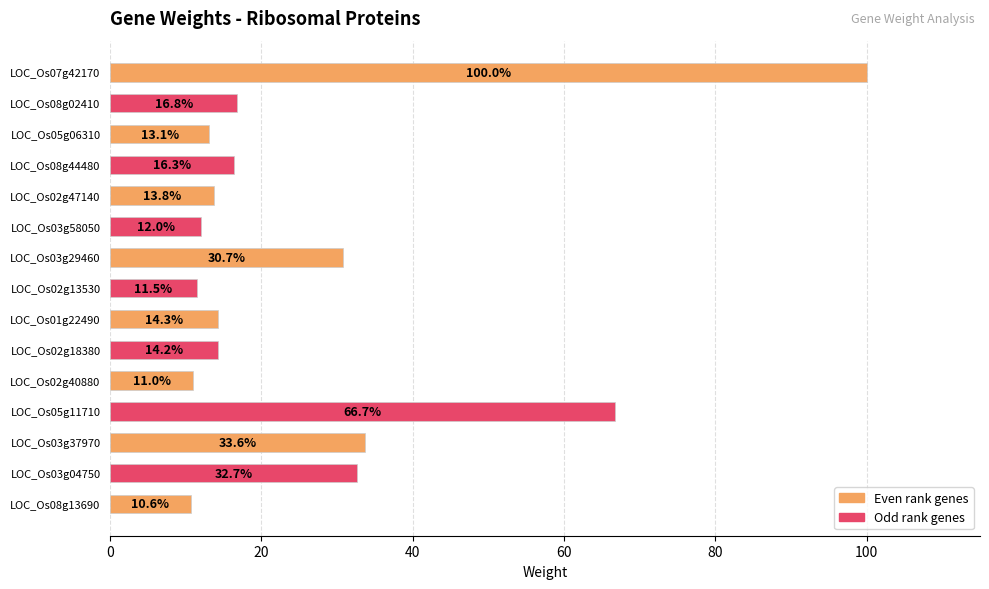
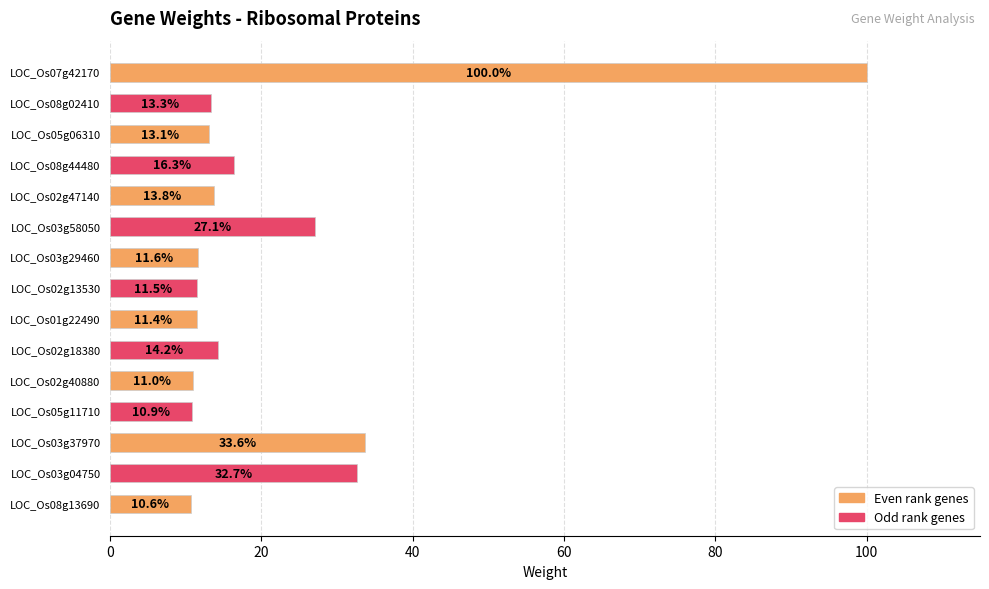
LOC_Os08g02410: 16.8% -> 13.3%
LOC_Os03g58050: 12.0% -> 27.1%
LOC_Os03g29460: 30.7% -> 11.6%
LOC_Os01g22490: 14.3% -> 11.4%
LOC_Os05g11710: 66.7% -> 10.9%
